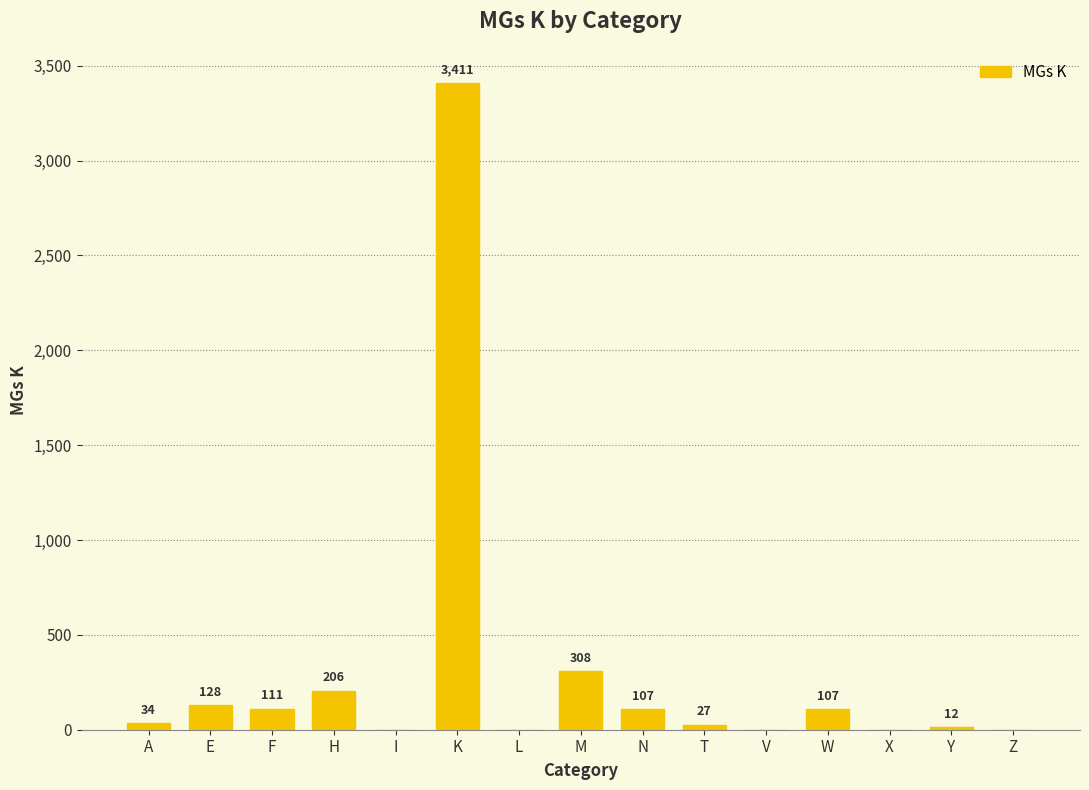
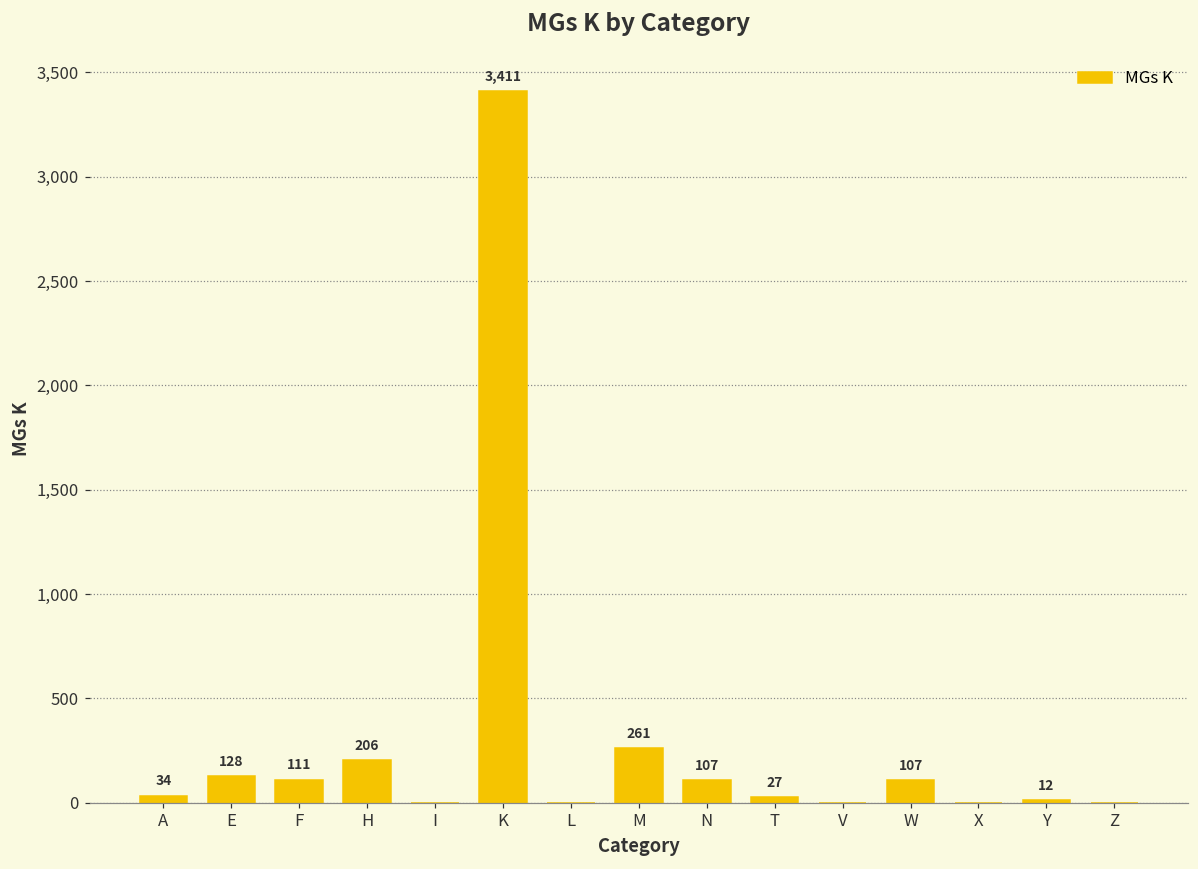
M: 308 -> 261
